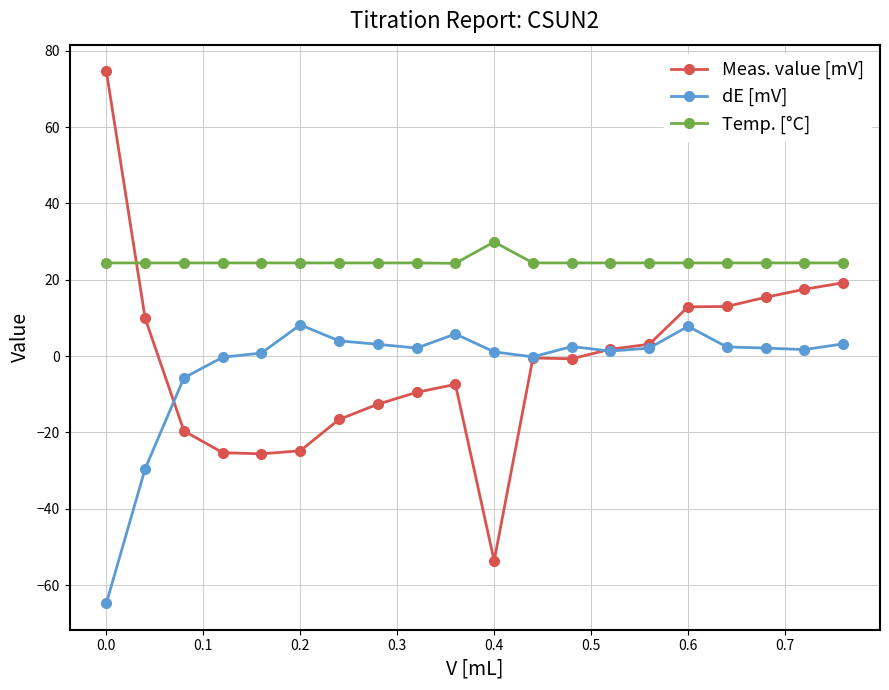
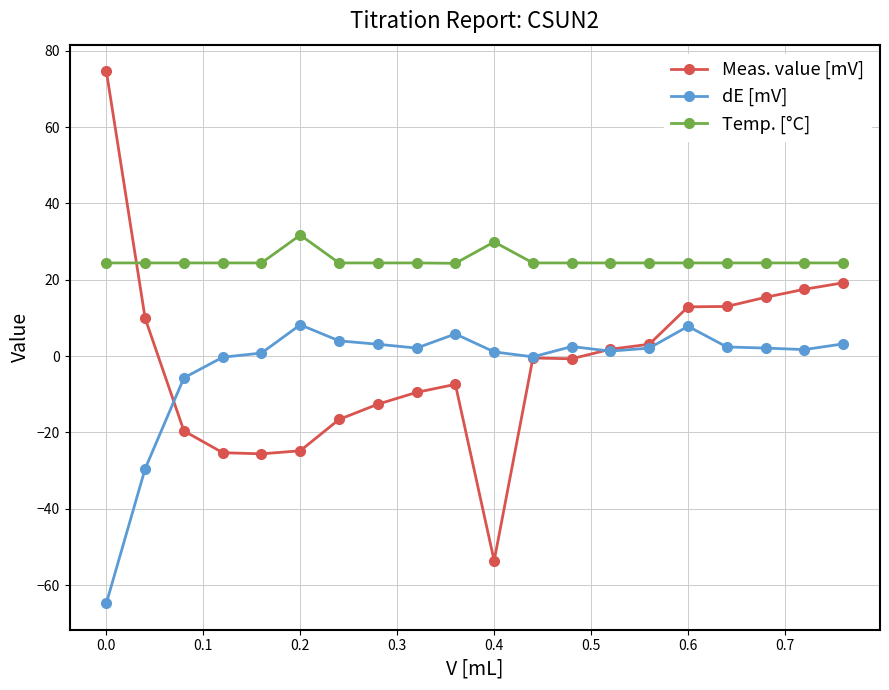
Temp. [°C], 0.2: 24 -> 32
